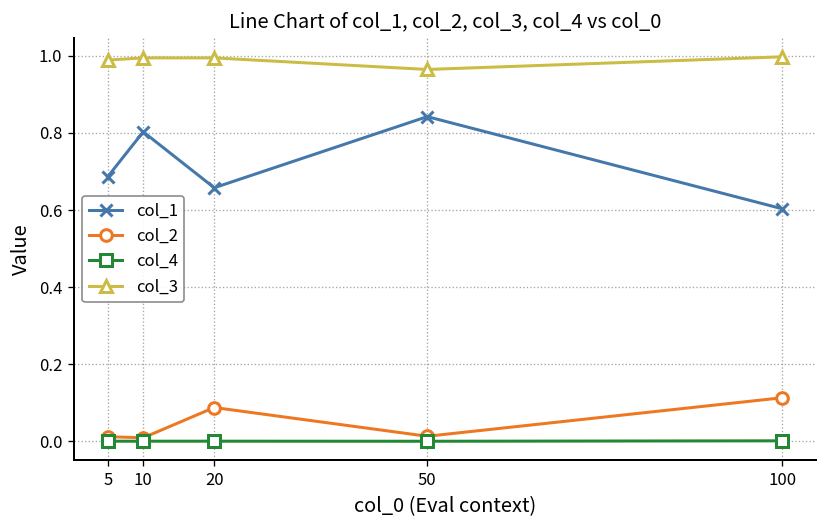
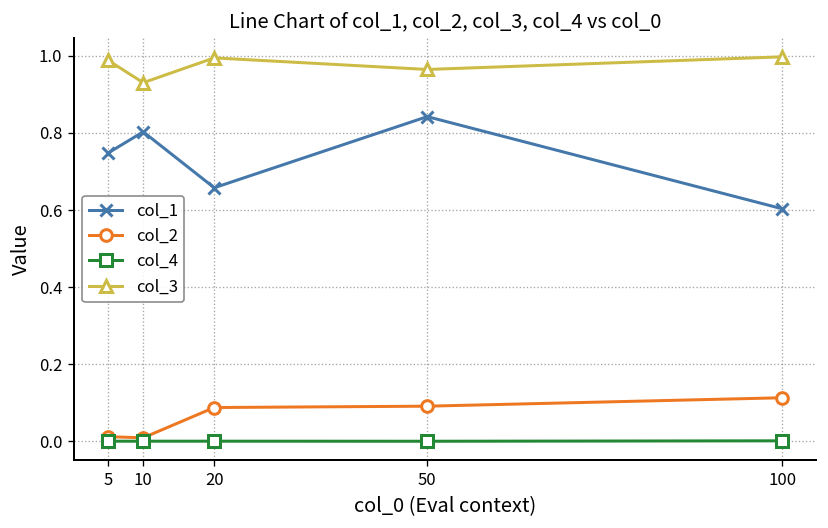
col_1, 5: 0.69 -> 0.75
col_3, 10: 0.99 -> 0.93
col_2, 50: 0.01 -> 0.09
